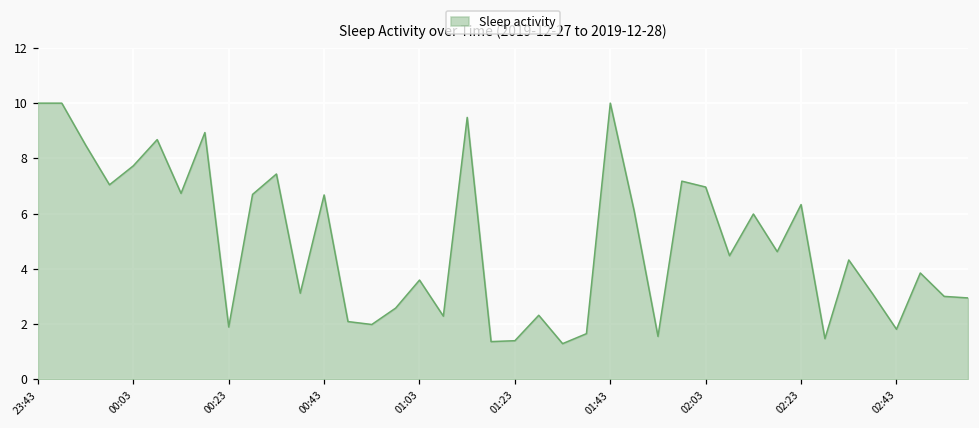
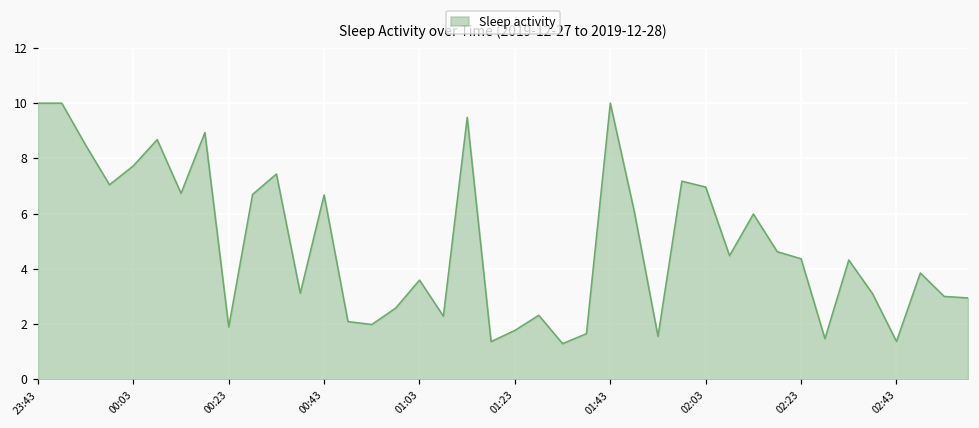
01:23: 1.4 -> 1.8
02:23: 6.3 -> 4.4
02:43: 1.8 -> 1.4
